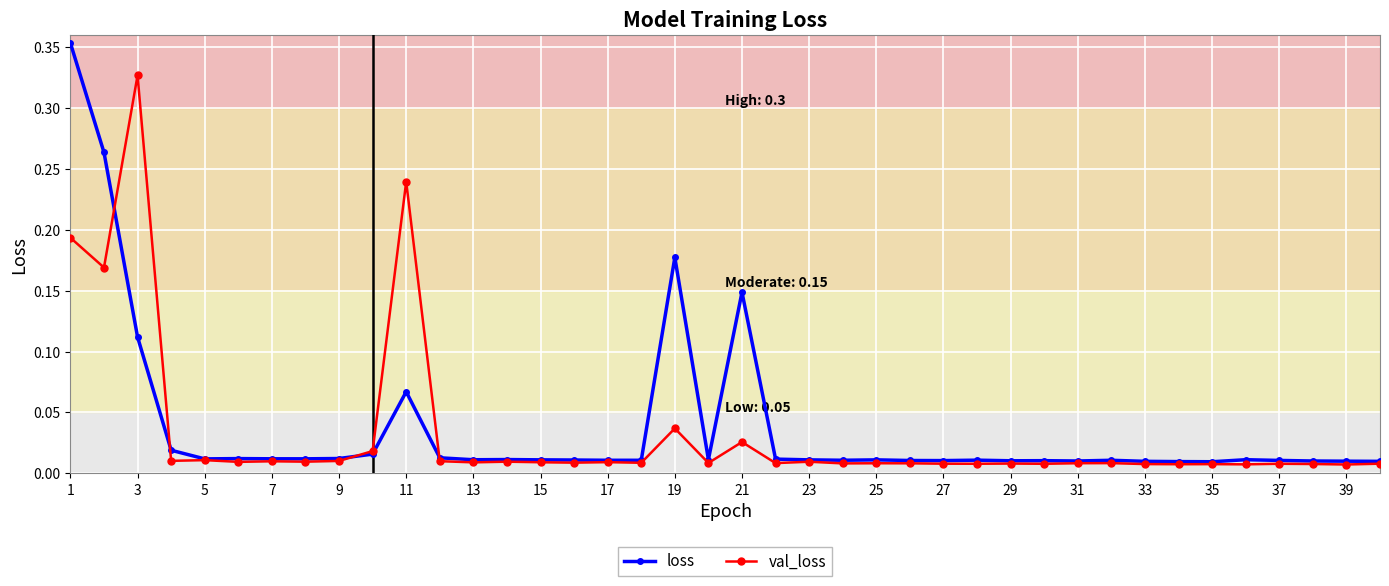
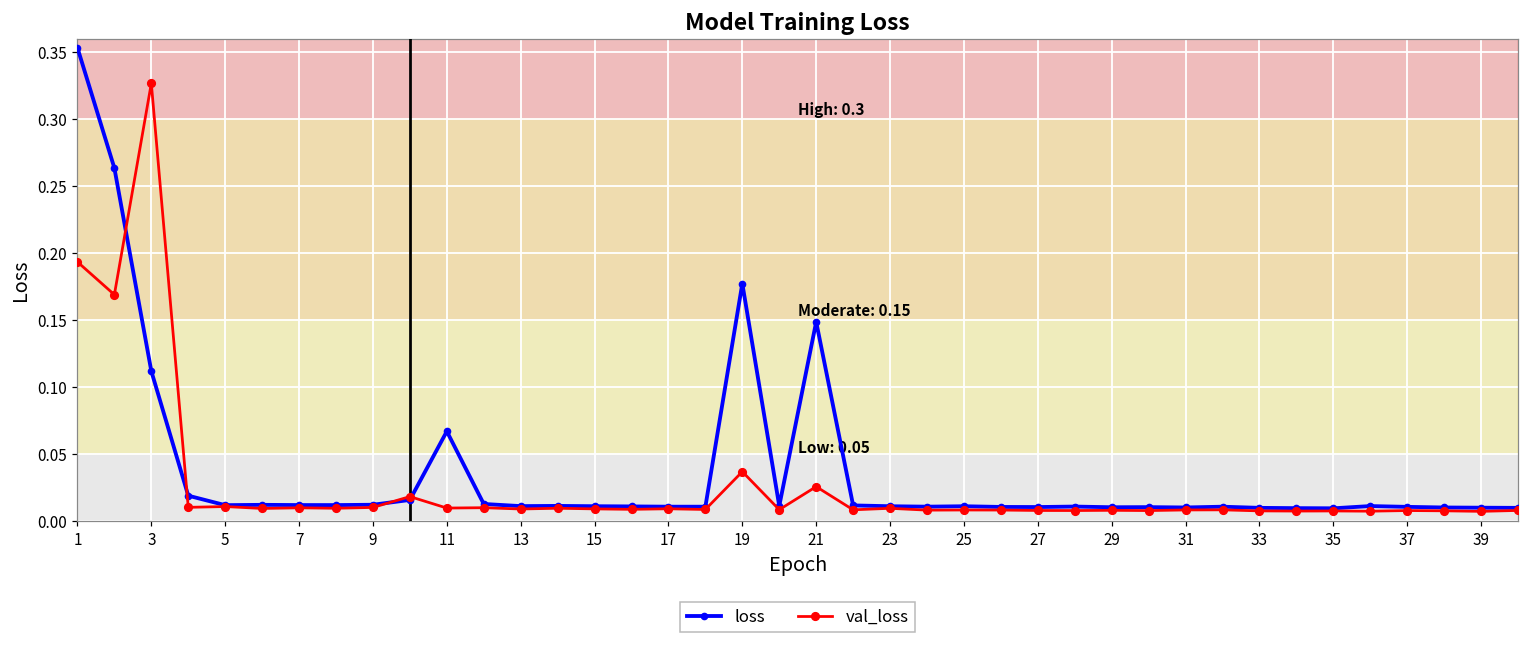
val_loss, 11: 0.239 -> 0.010
